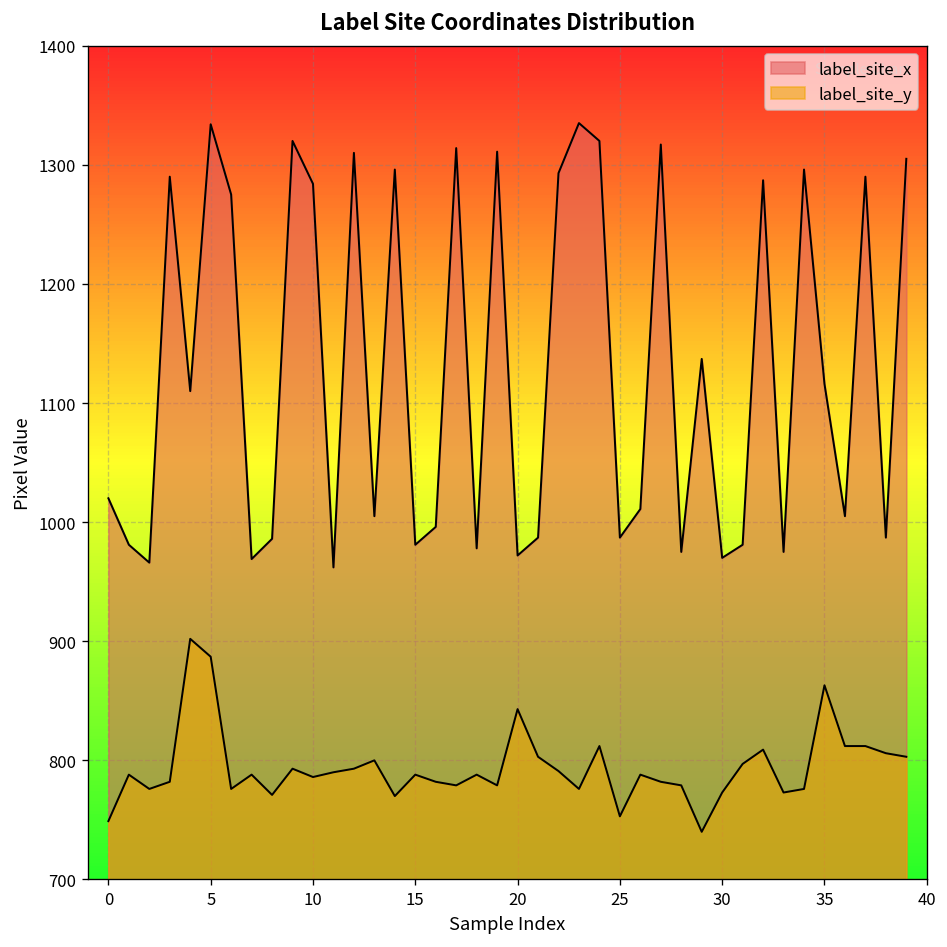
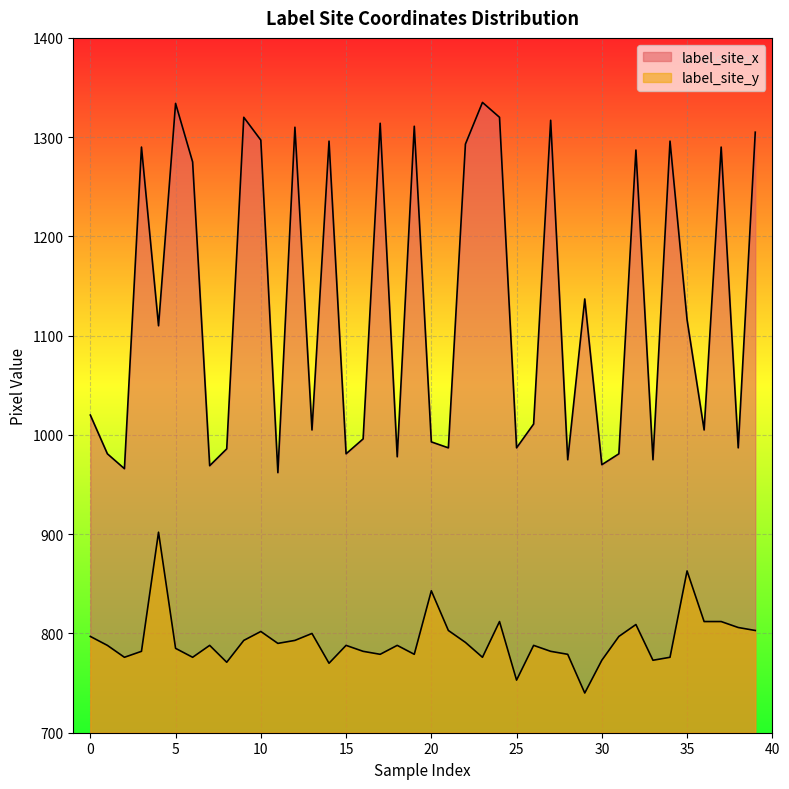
label_site_y, 0: 750 -> 800
label_site_y, 5: 890 -> 790
label_site_x, 10: 1280 -> 1300
label_site_y, 10: 790 -> 800
label_site_x, 20: 970 -> 990
